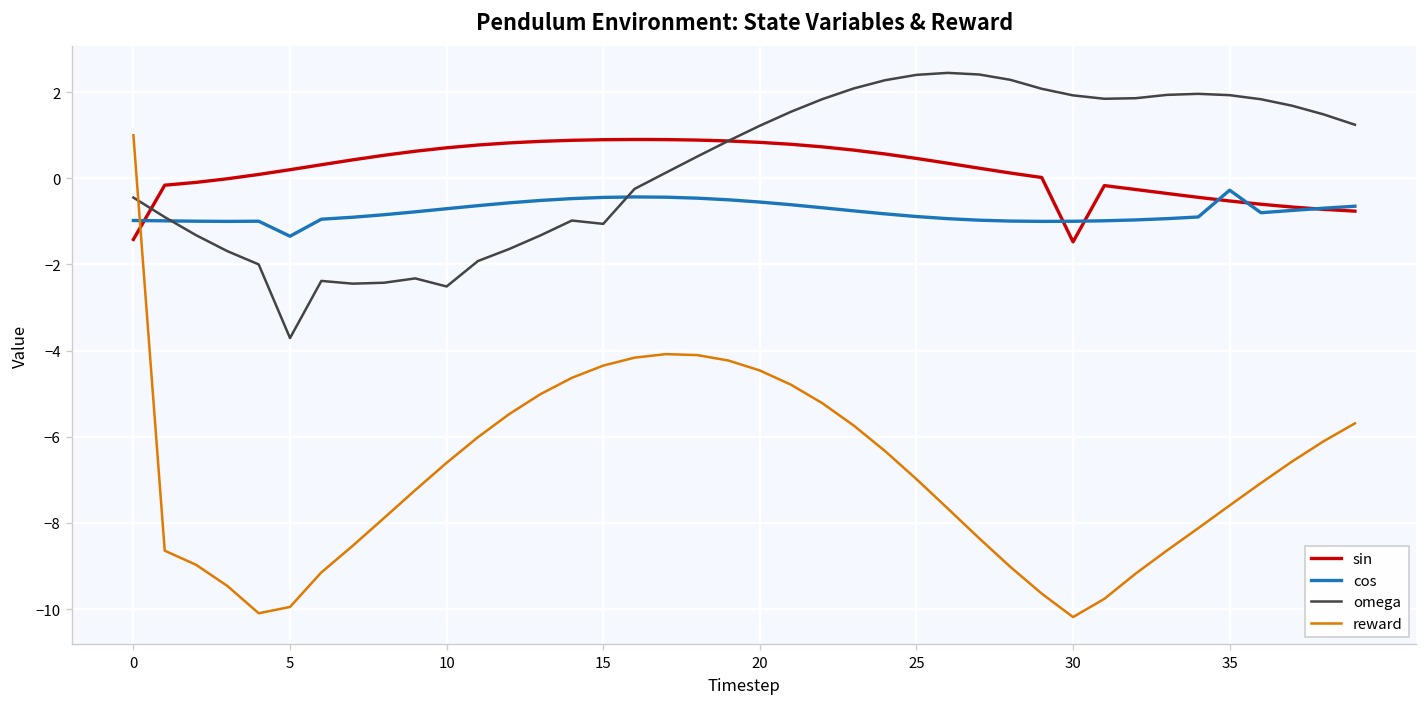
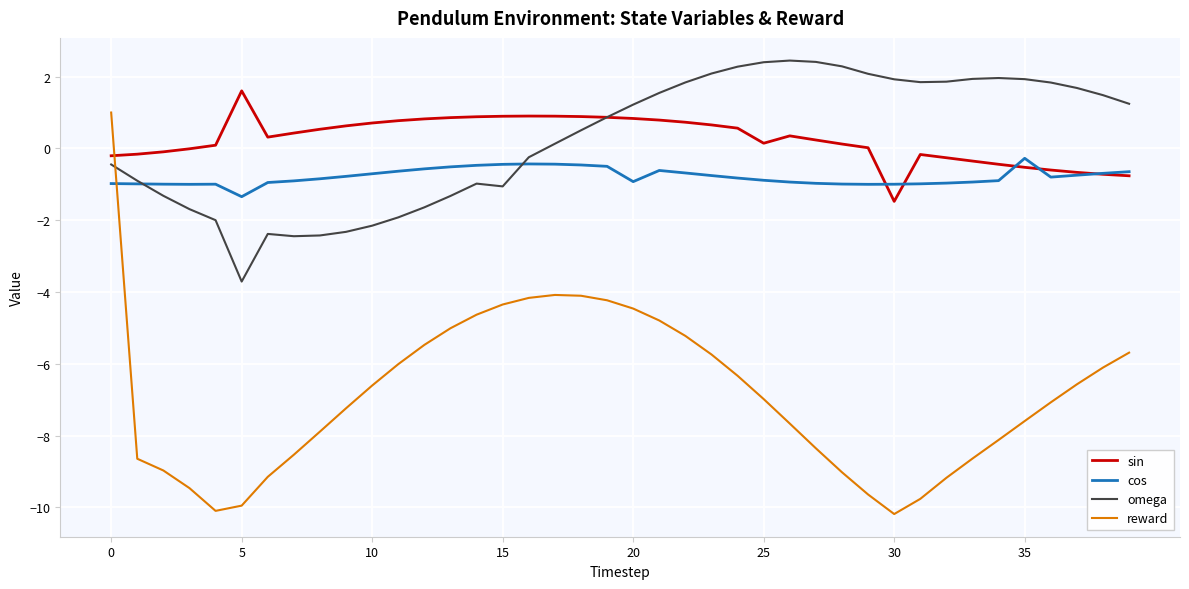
sin, 0: -1.4 -> -0.2
sin, 5: 0.2 -> 1.6
omega, 10: -2.5 -> -2.2
cos, 20: -0.6 -> -0.9
sin, 25: 0.5 -> 0.1
